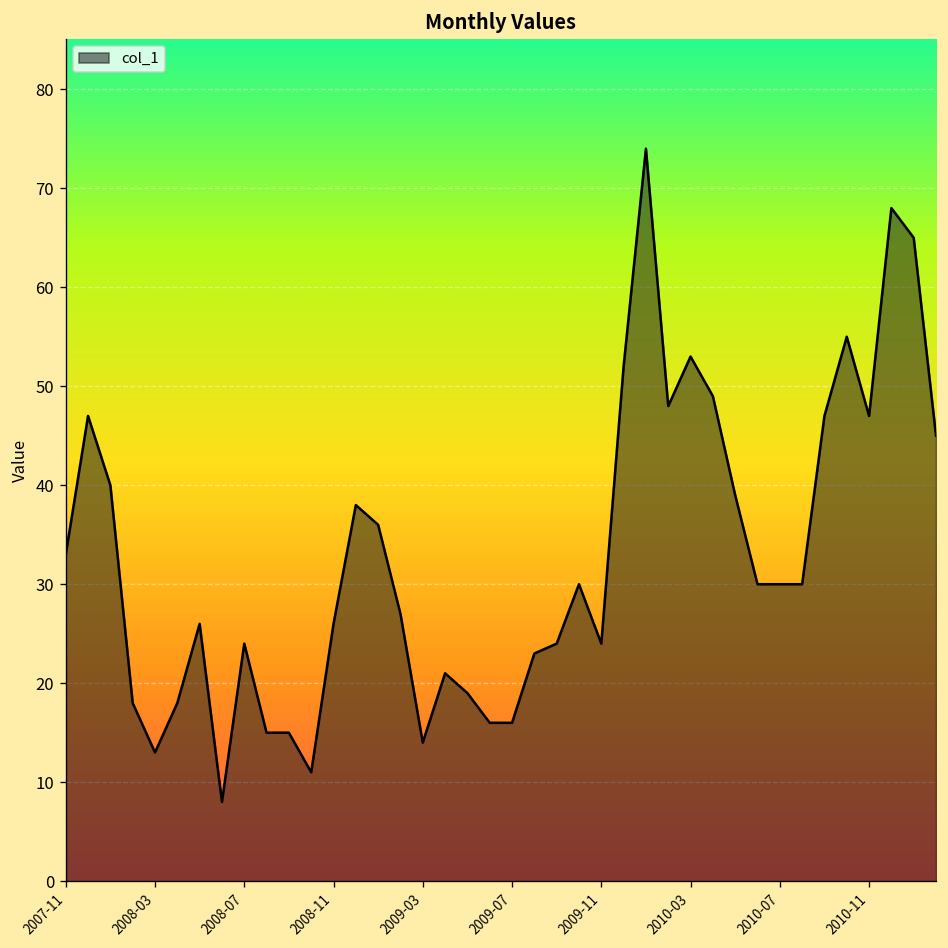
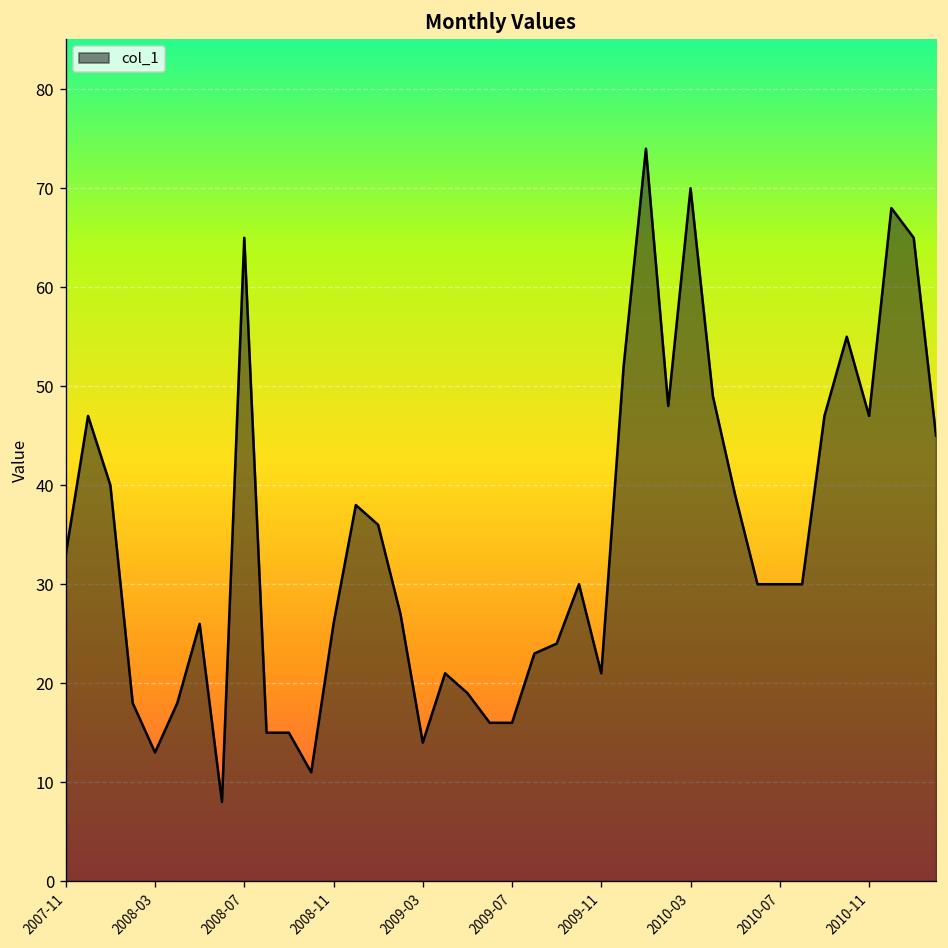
2008-07: 24 -> 65
2009-11: 24 -> 21
2010-03: 53 -> 70
